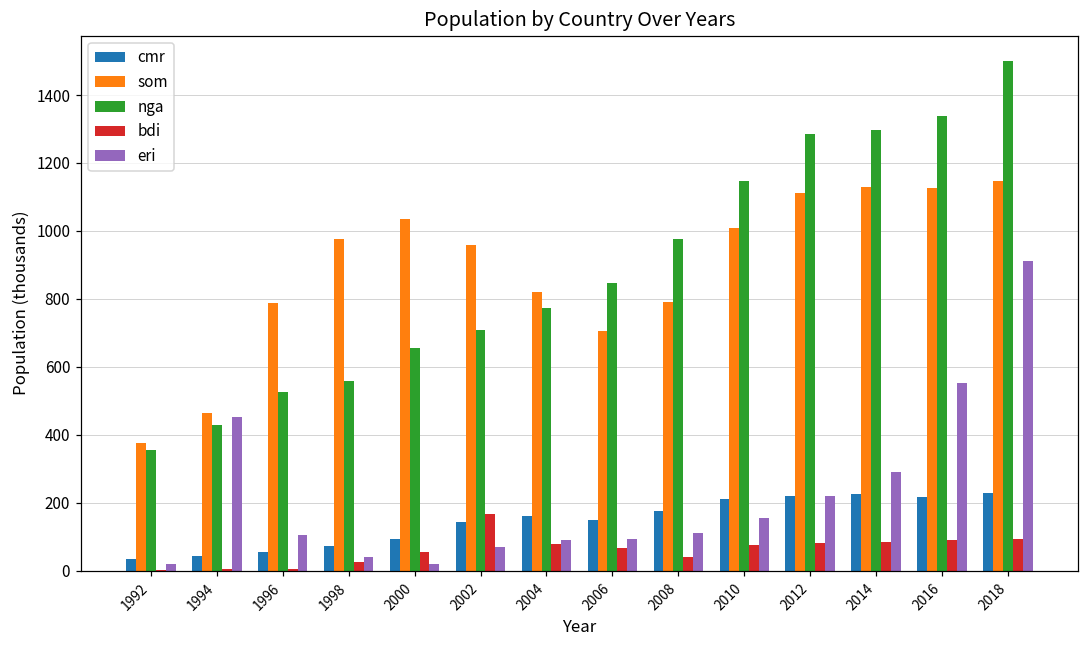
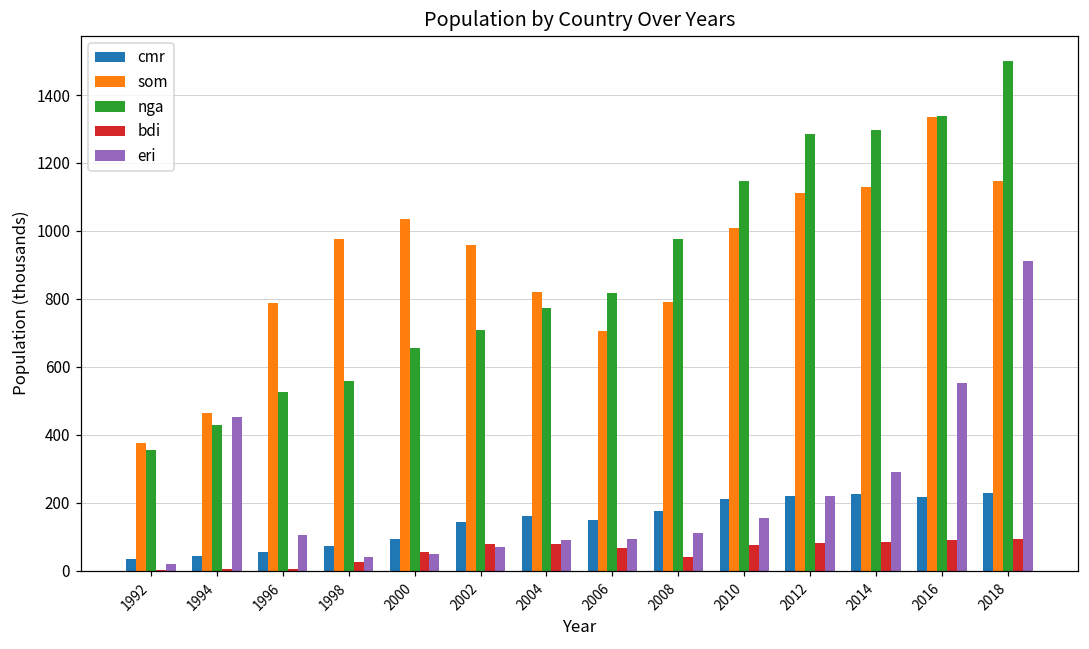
eri, 2000: 20 -> 50
bdi, 2002: 170 -> 80
nga, 2006: 850 -> 820
som, 2016: 1130 -> 1340
